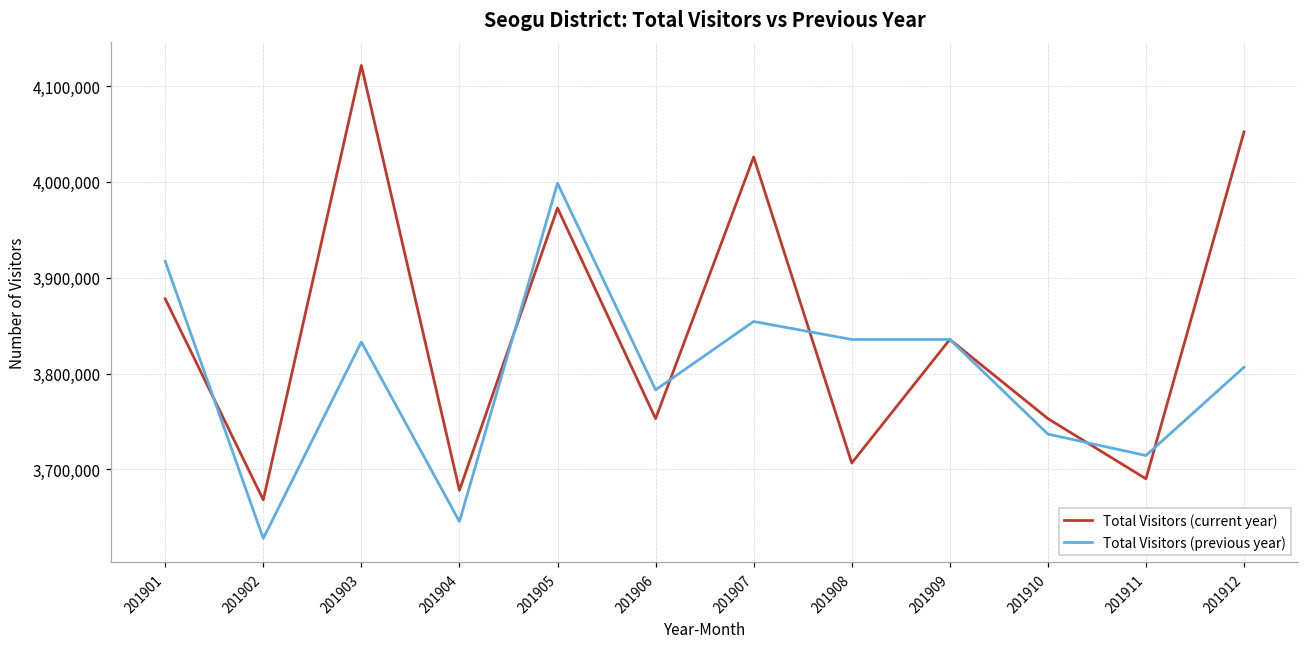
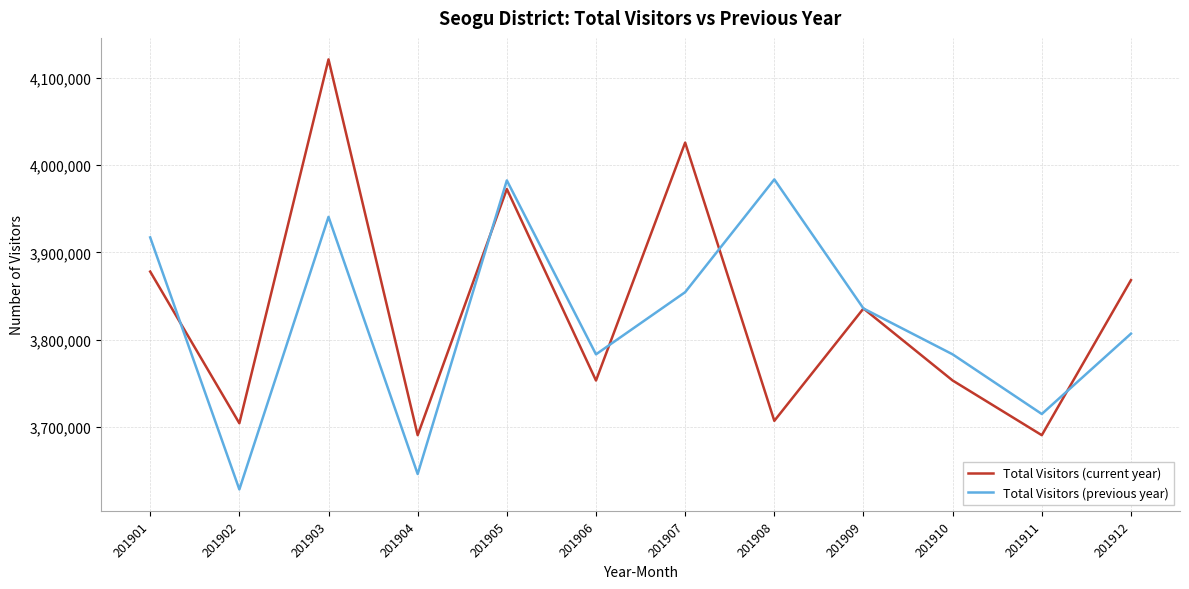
Total Visitors (current year), 201902: 3,670,000 -> 3,700,000
Total Visitors (previous year), 201903: 3,830,000 -> 3,940,000
Total Visitors (current year), 201904: 3,680,000 -> 3,690,000
Total Visitors (previous year), 201905: 4,000,000 -> 3,980,000
Total Visitors (previous year), 201908: 3,840,000 -> 3,980,000
Total Visitors (previous year), 201910: 3,740,000 -> 3,780,000
Total Visitors (current year), 201912: 4,050,000 -> 3,870,000
